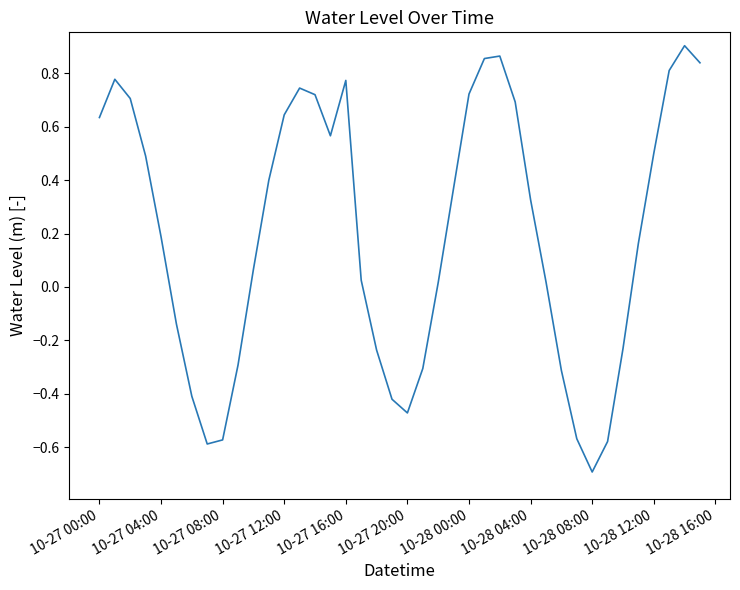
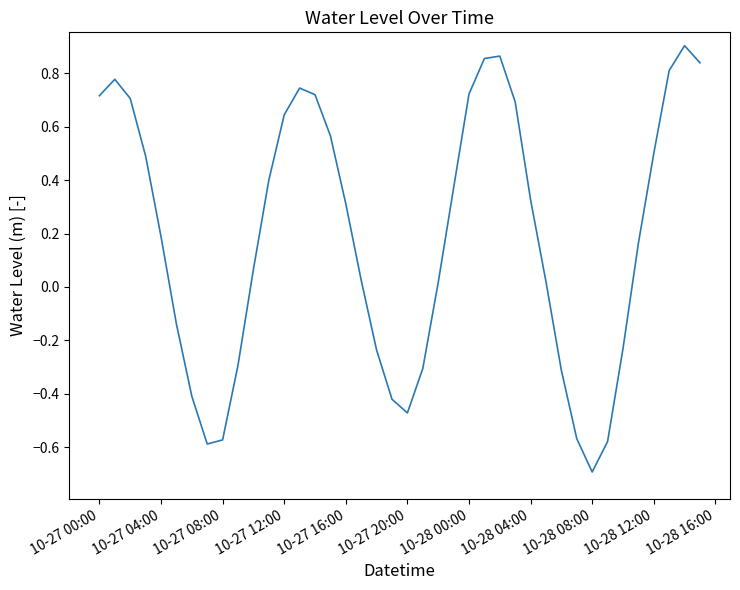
10-27 00:00: 0.63 -> 0.72
10-27 16:00: 0.77 -> 0.31
